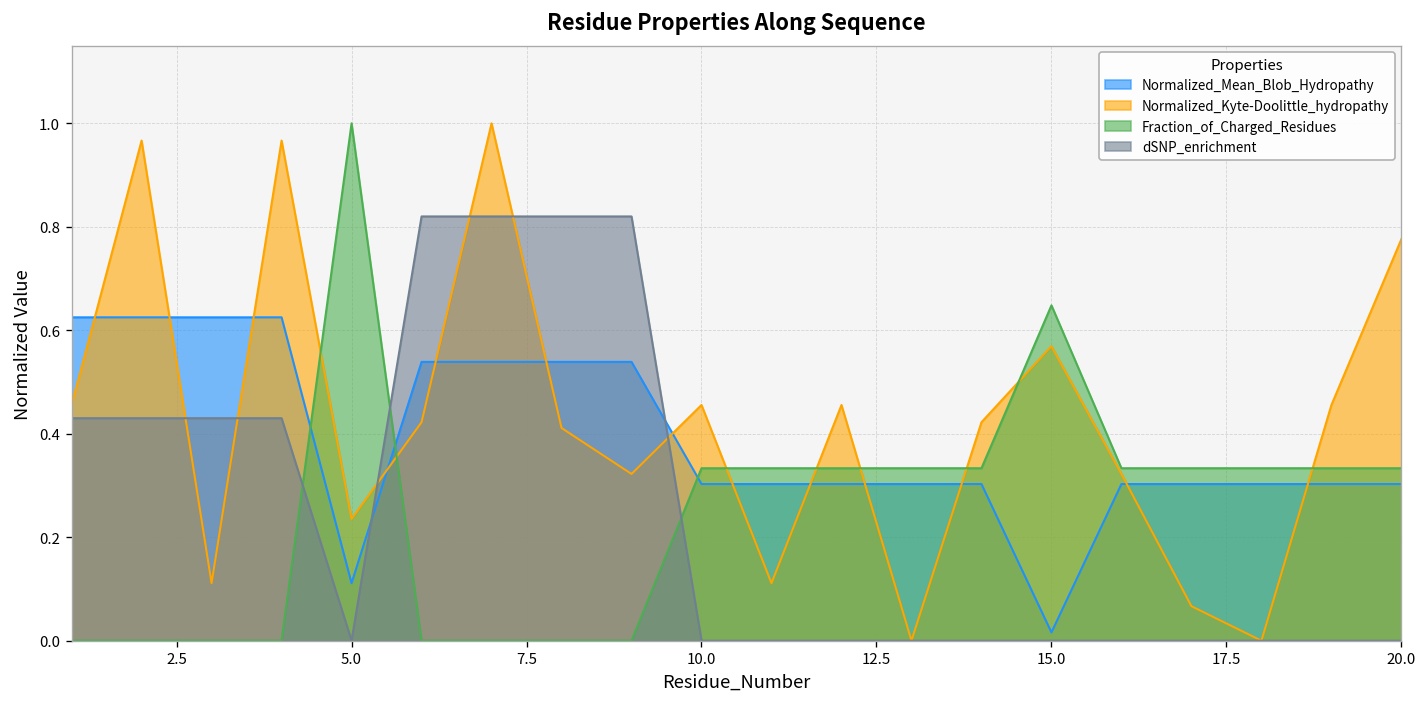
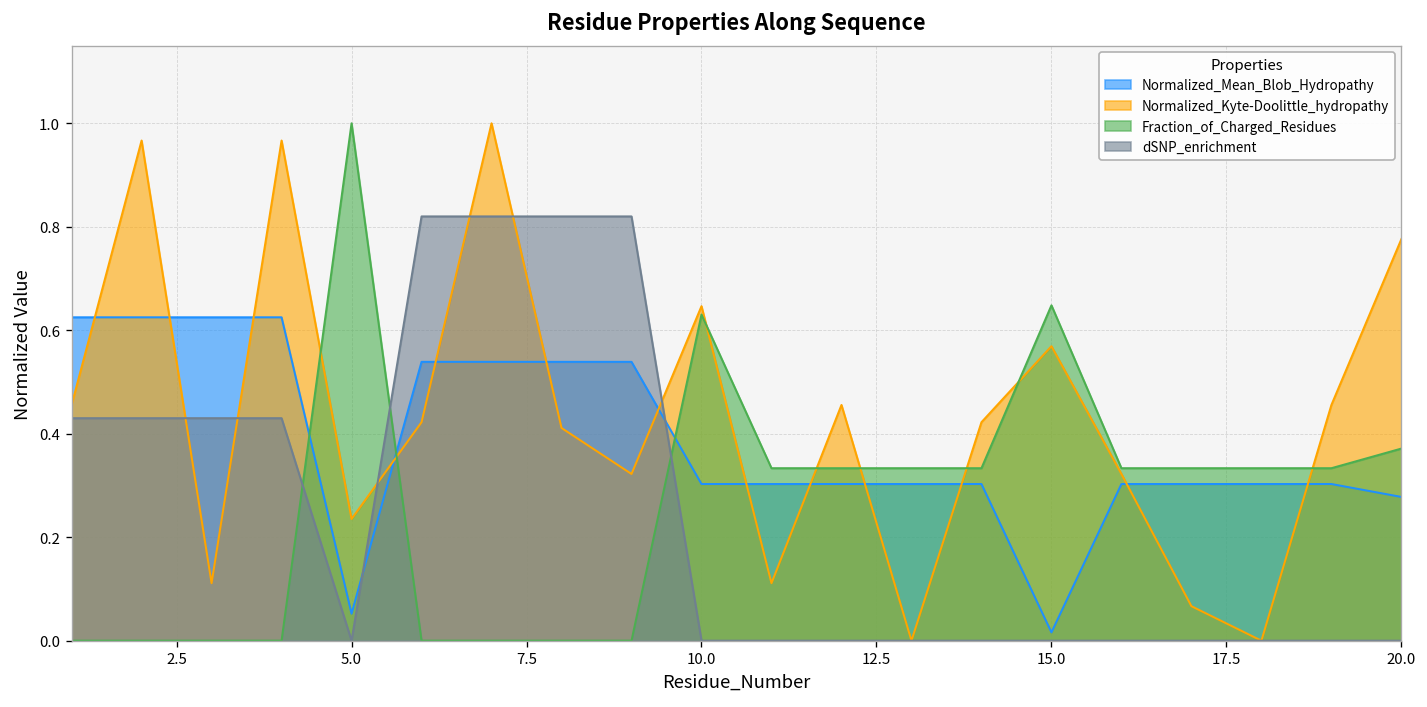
Normalized_Mean_Blob_Hydropathy, 5.0: 0.11 -> 0.05
Normalized_Kyte-Doolittle_hydropathy, 10.0: 0.46 -> 0.65
Fraction_of_Charged_Residues, 10.0: 0.33 -> 0.63
Normalized_Mean_Blob_Hydropathy, 20.0: 0.30 -> 0.28
Fraction_of_Charged_Residues, 20.0: 0.33 -> 0.37
